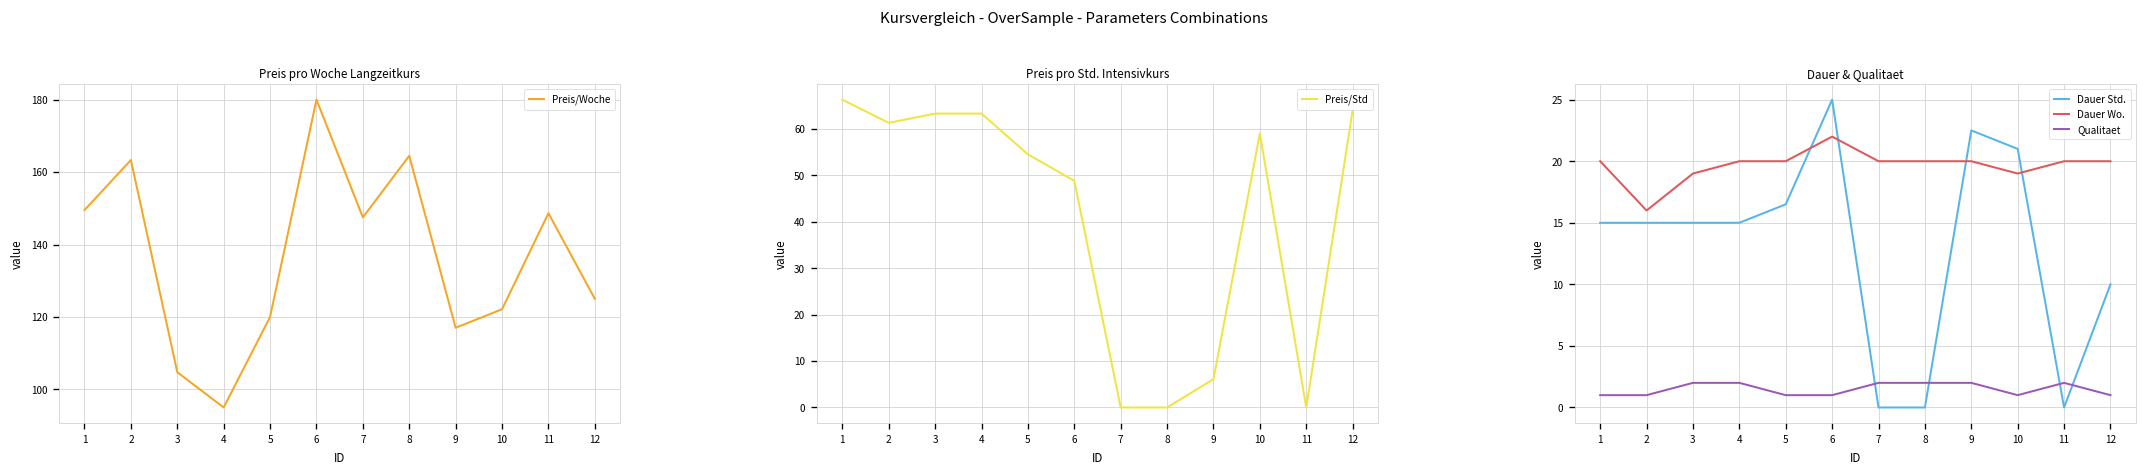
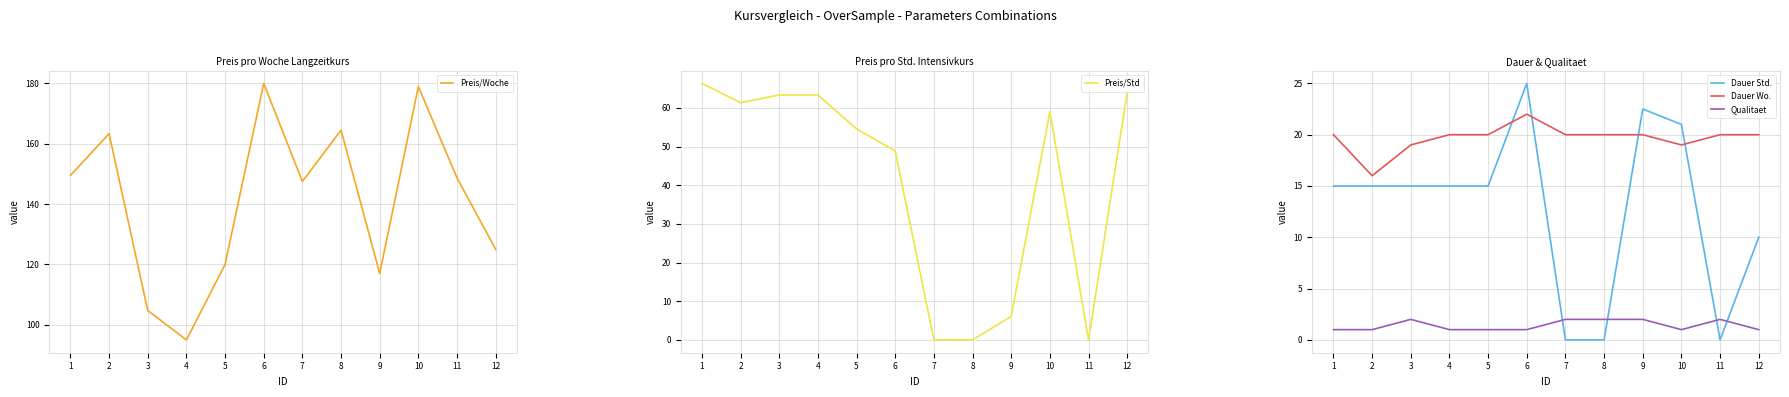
Preis pro Woche Langzeitkurs, 10: 122 -> 179
Dauer & Qualitaet, Qualitaet, 4: 2 -> 1
Dauer & Qualitaet, Dauer Std., 5: 16.5 -> 15.0
